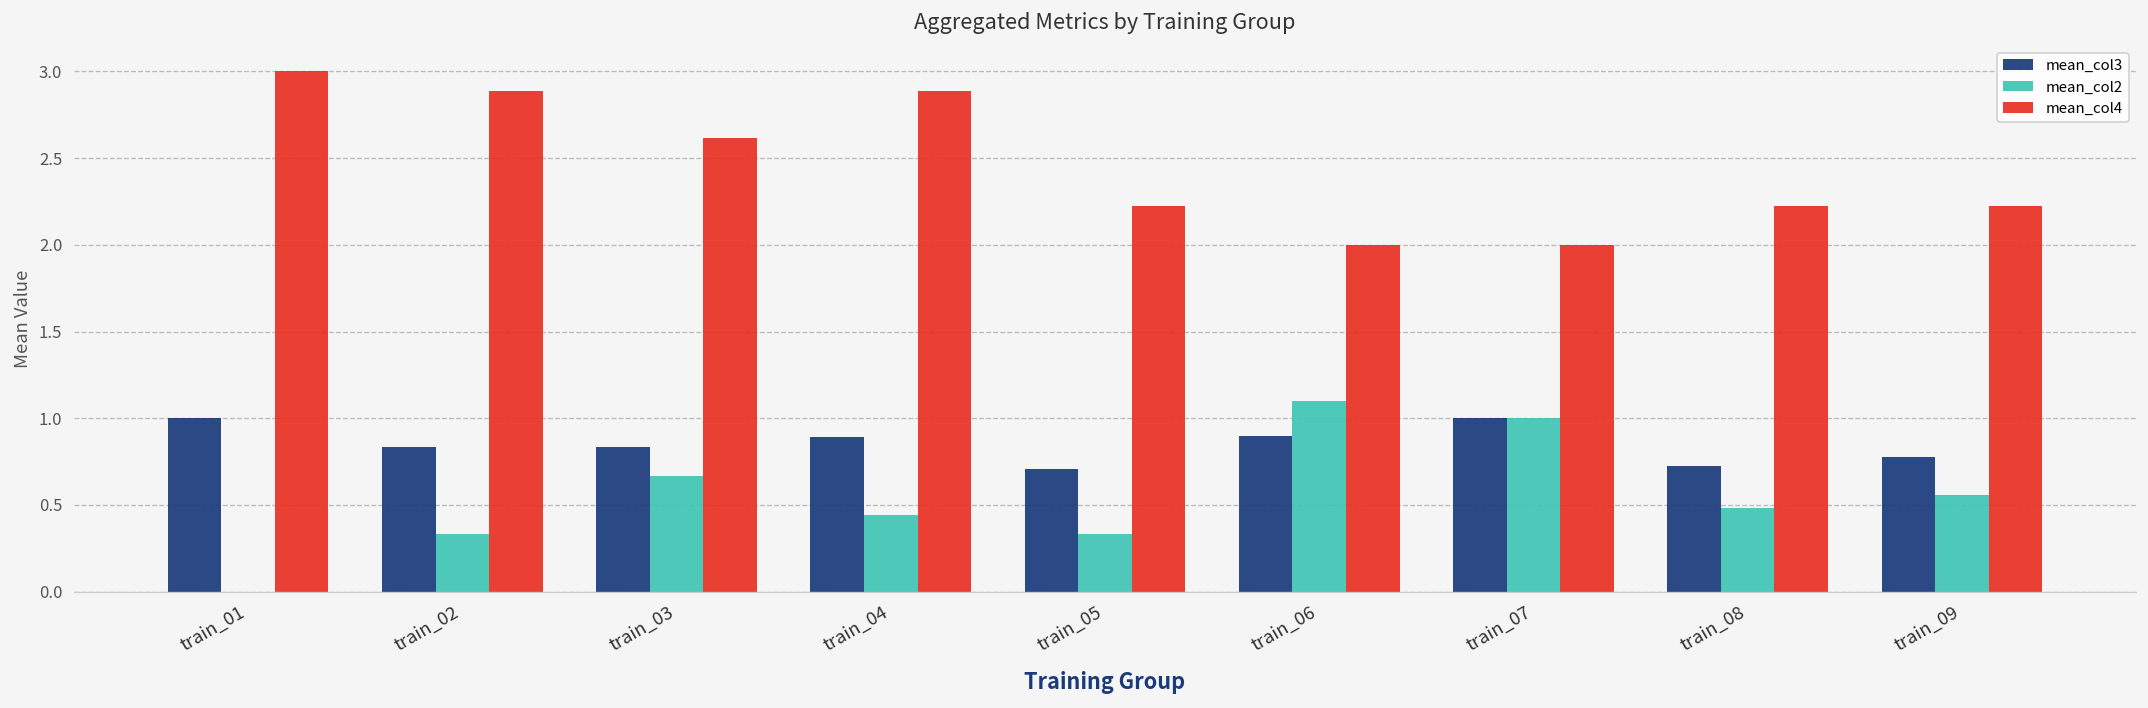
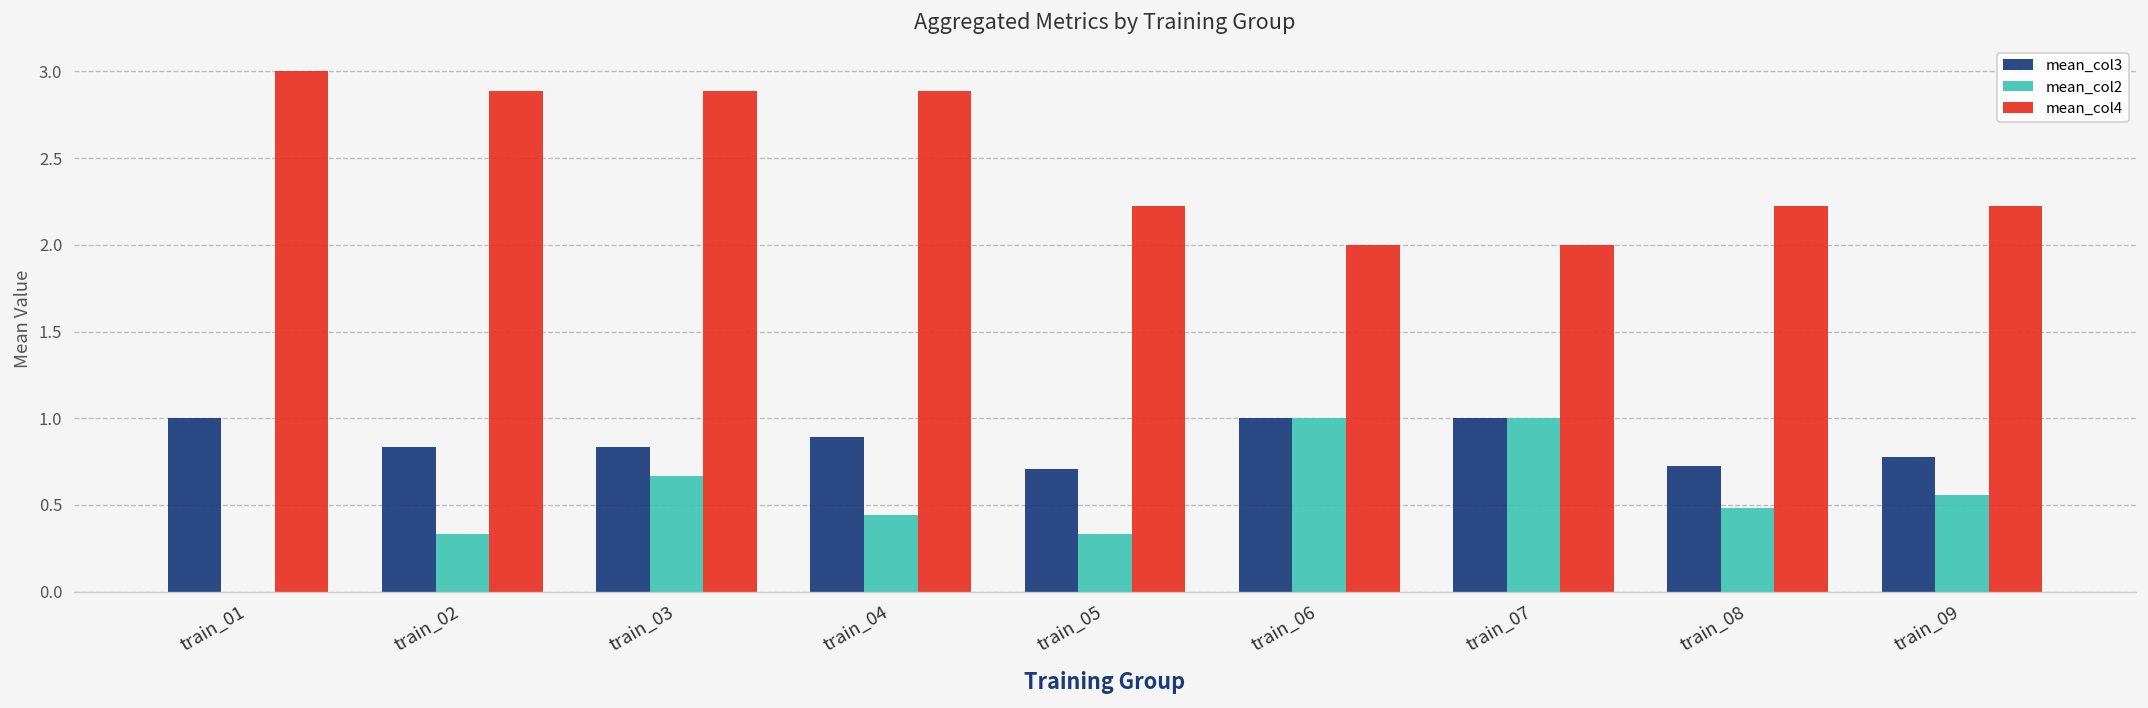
mean_col4, train_03: 2.62 -> 2.89
mean_col3, train_06: 0.9 -> 1.0
mean_col2, train_06: 1.1 -> 1.0
